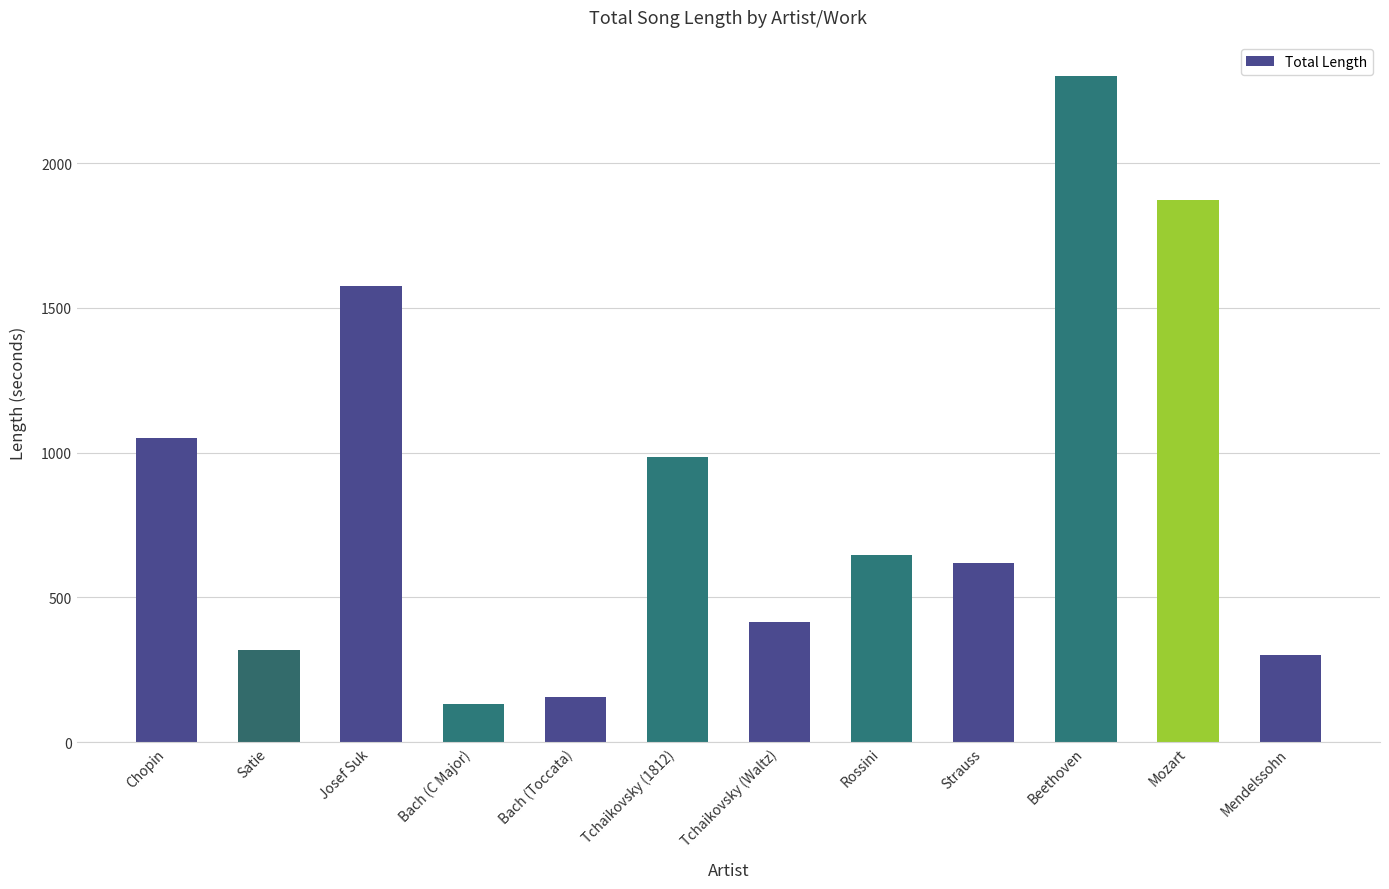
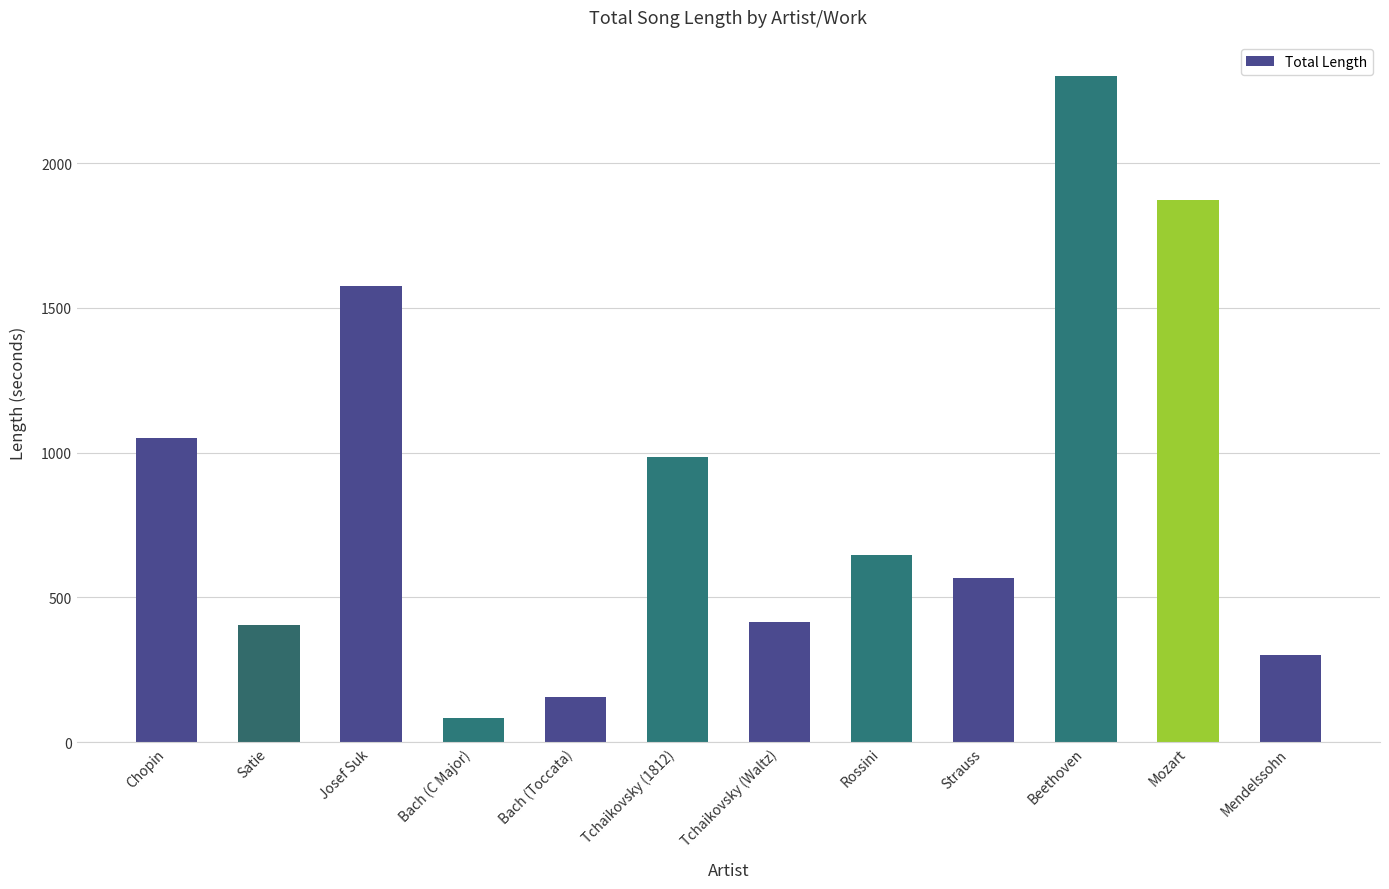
Satie: 320 -> 410
Bach (C Major): 130 -> 80
Strauss: 620 -> 570
